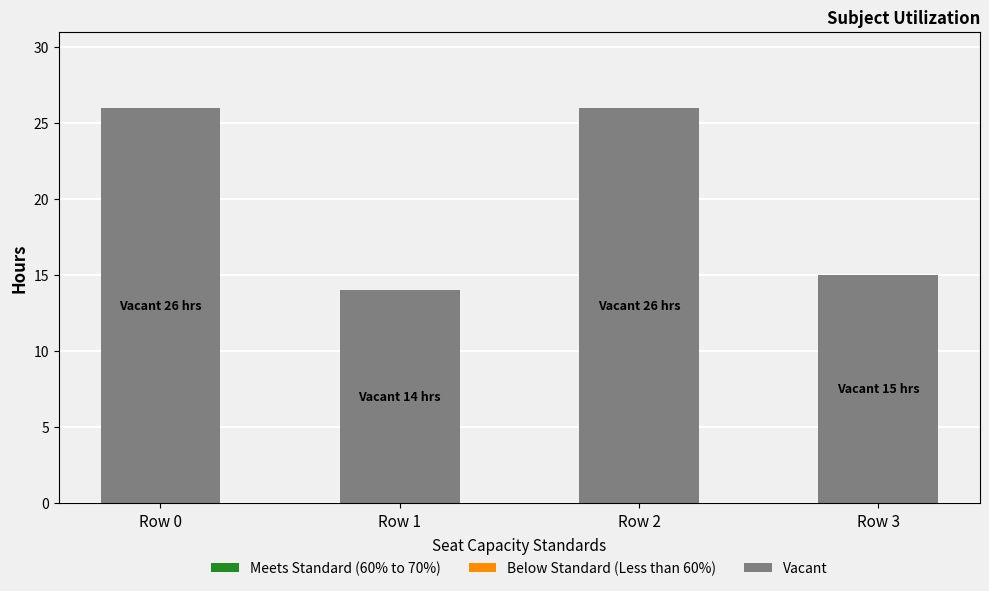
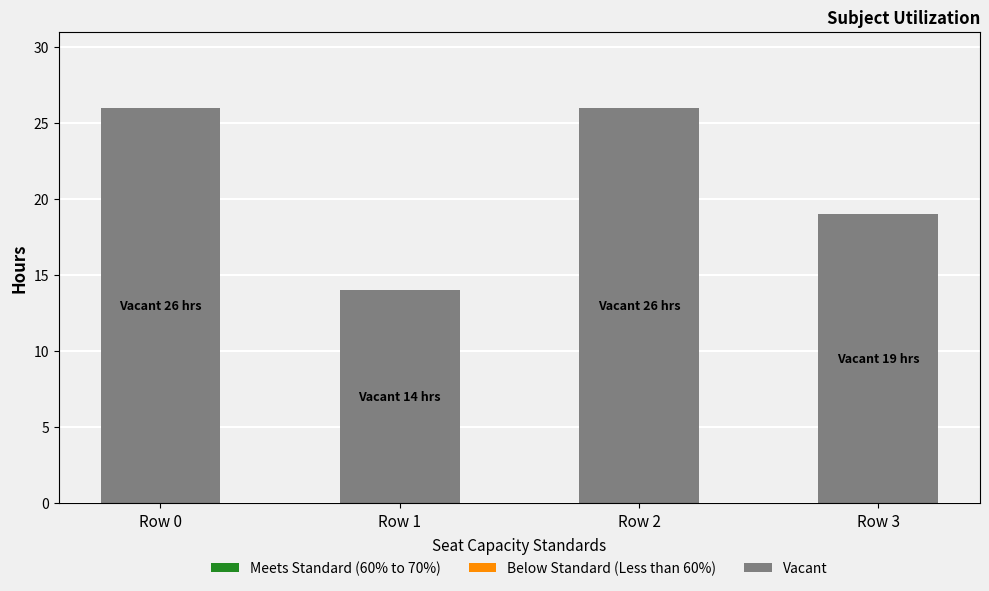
Vacant, Row 3: 15 -> 19
